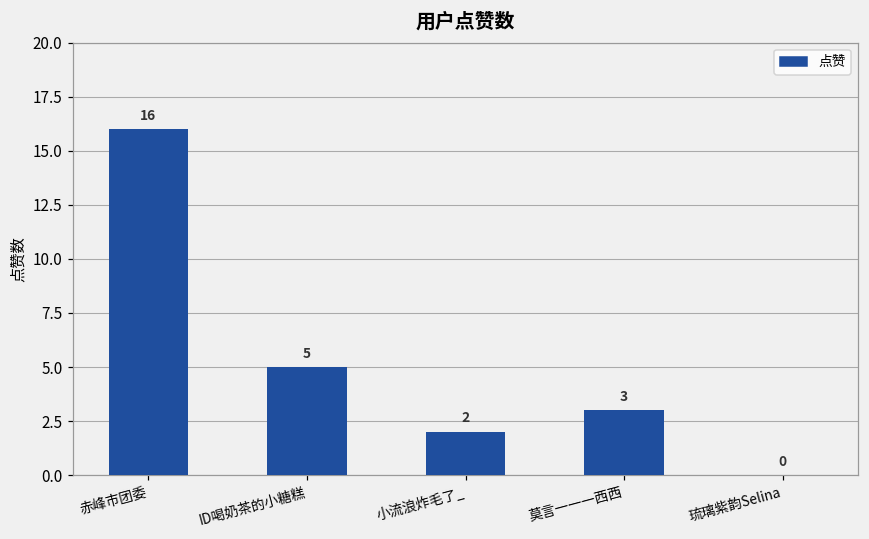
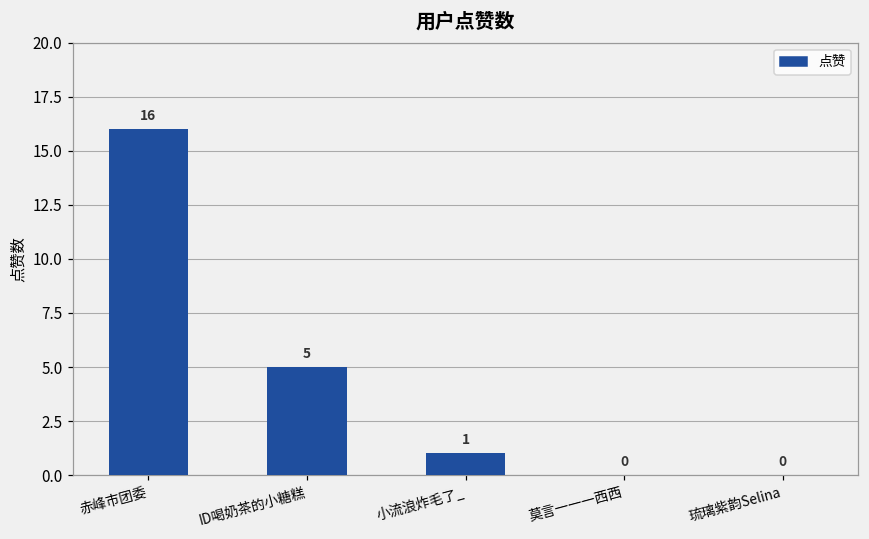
小流浪炸毛了_: 2 -> 1
莫言一一一西西: 3 -> 0
